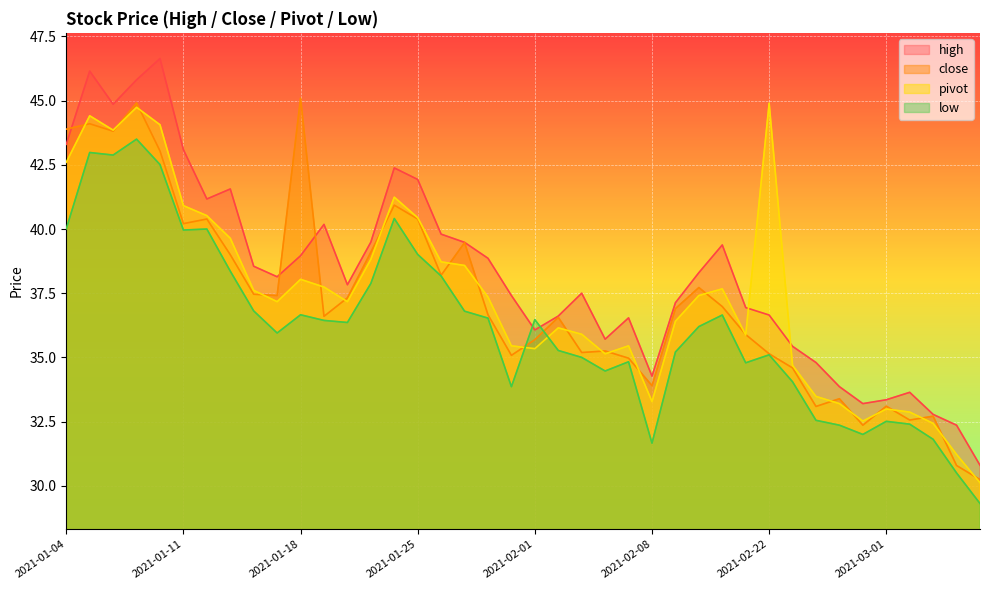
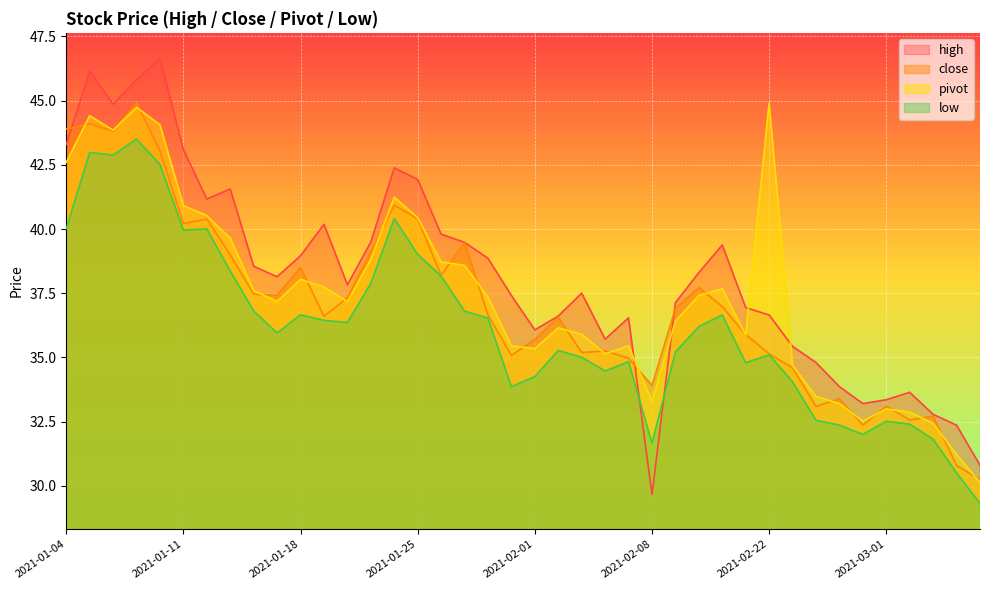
close, 2021-01-18: 45.1 -> 38.5
low, 2021-02-01: 36.5 -> 34.3
high, 2021-02-08: 34.3 -> 29.7
